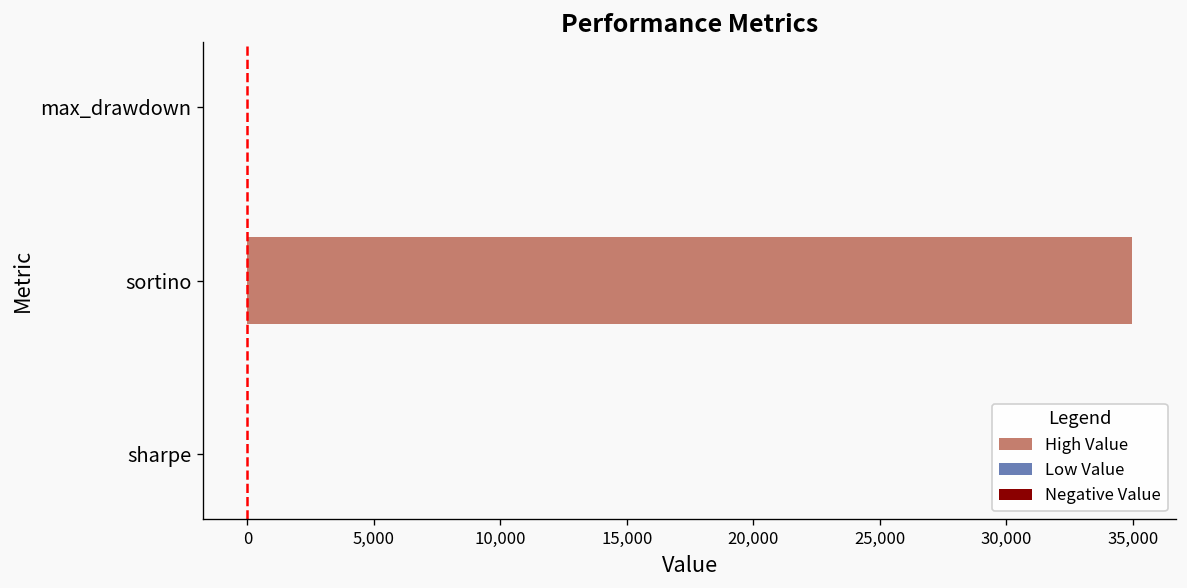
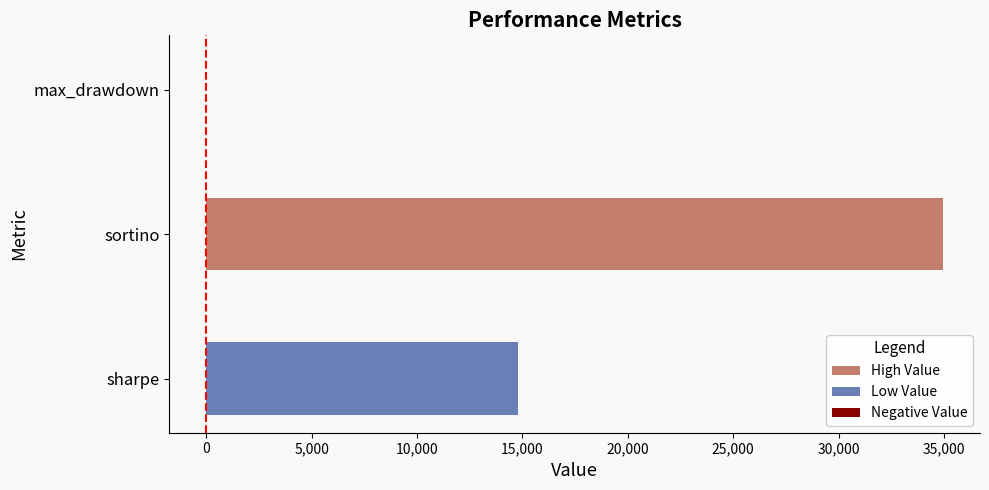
sharpe: 0 -> 14,800
